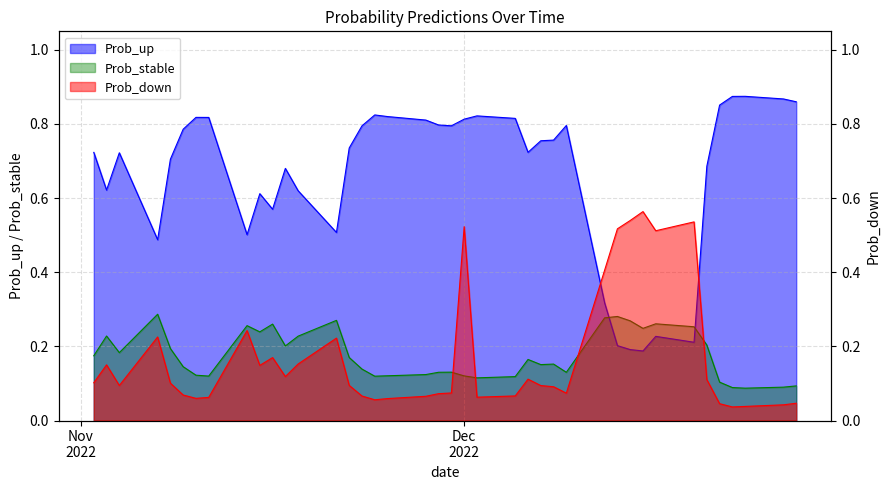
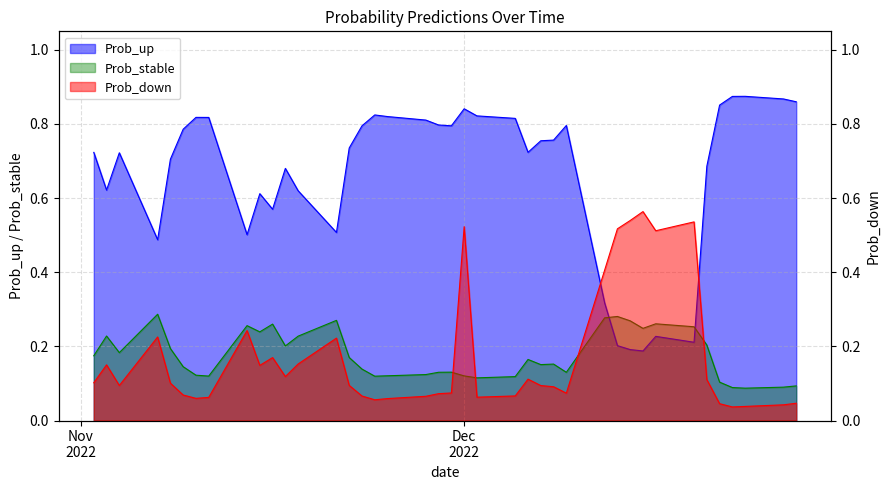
Prob_up, Dec 2022: 0.81 -> 0.84
